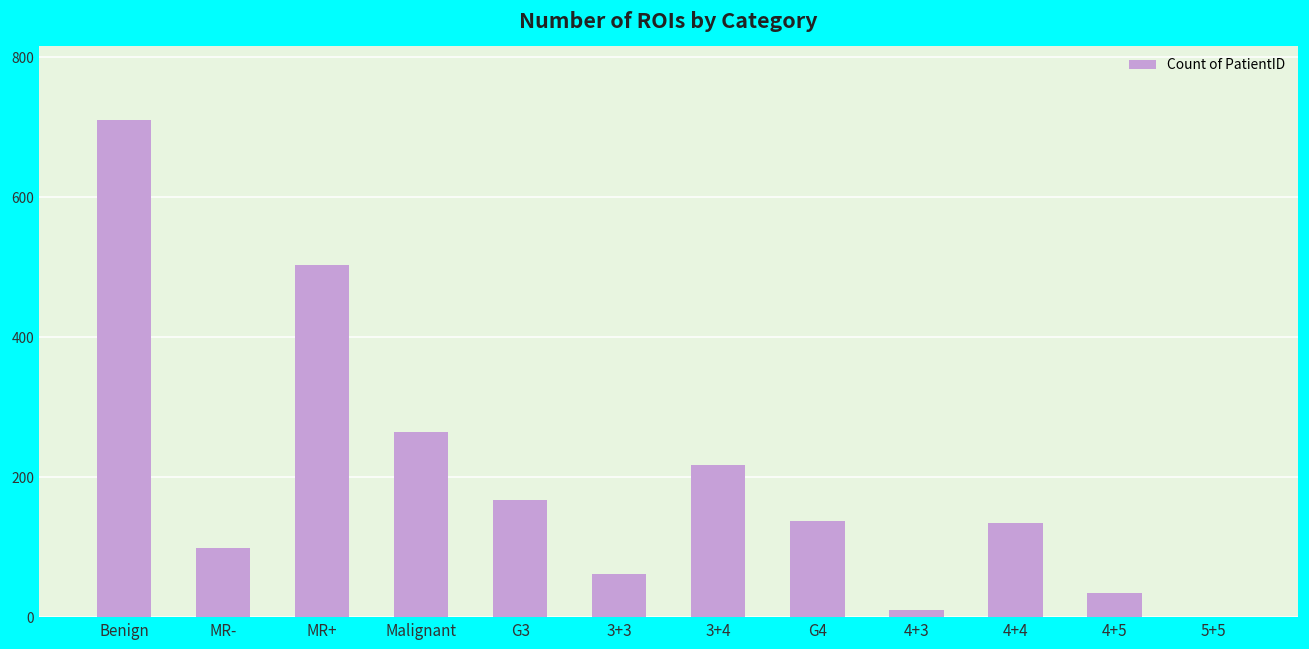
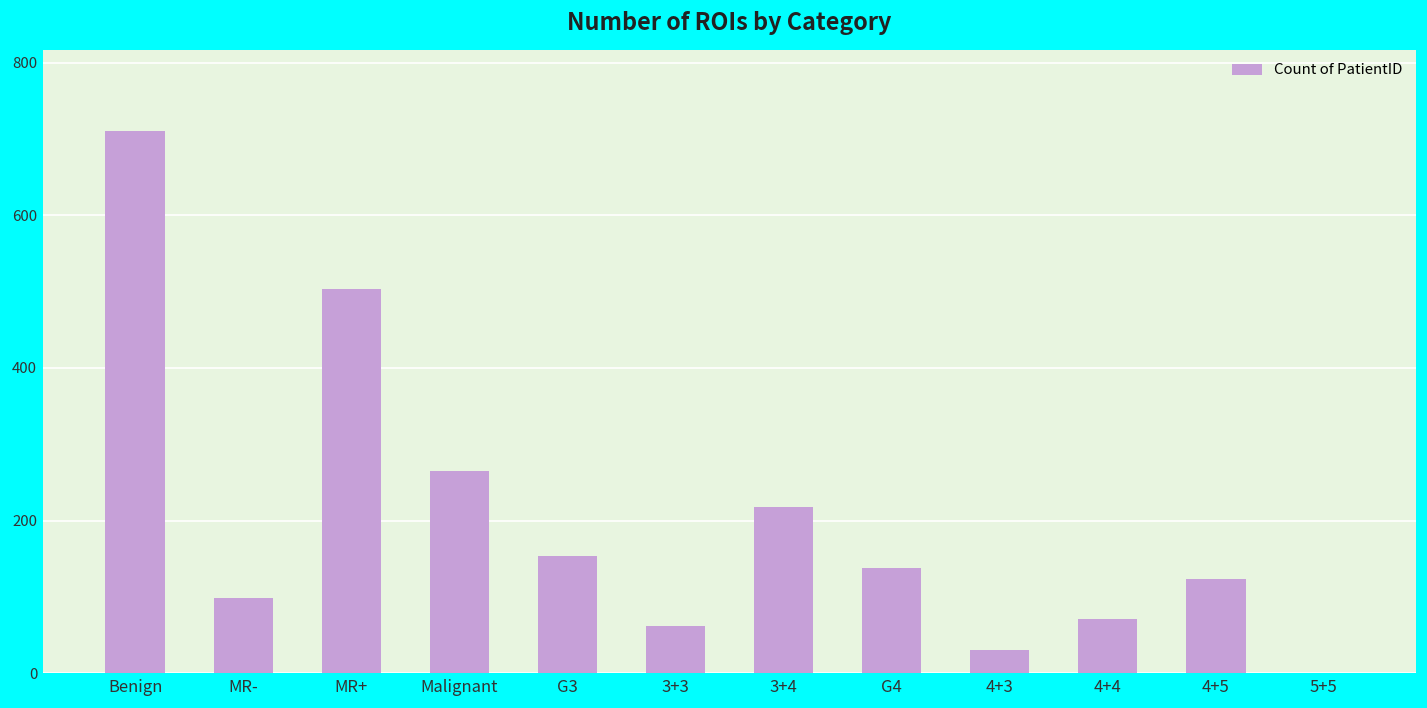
G3: 170 -> 150
4+3: 10 -> 30
4+4: 140 -> 70
4+5: 40 -> 120
